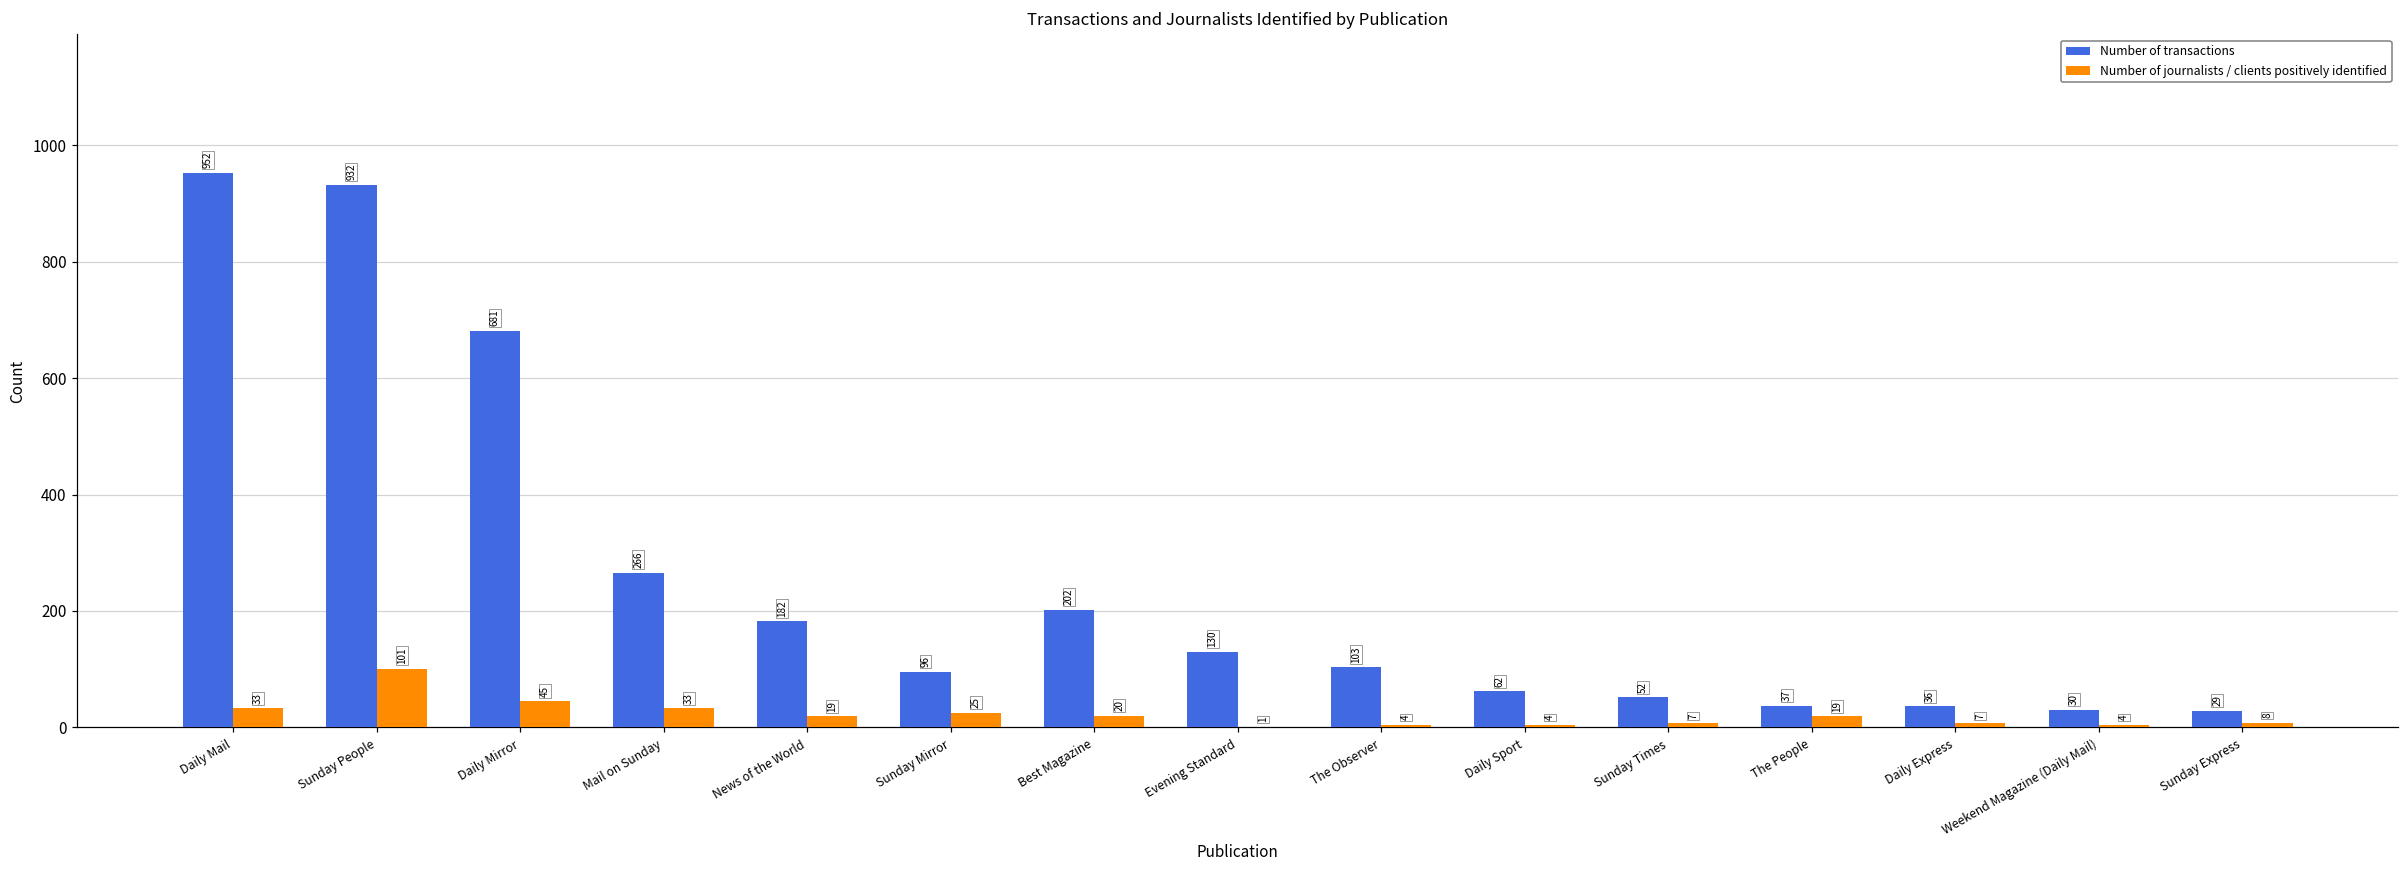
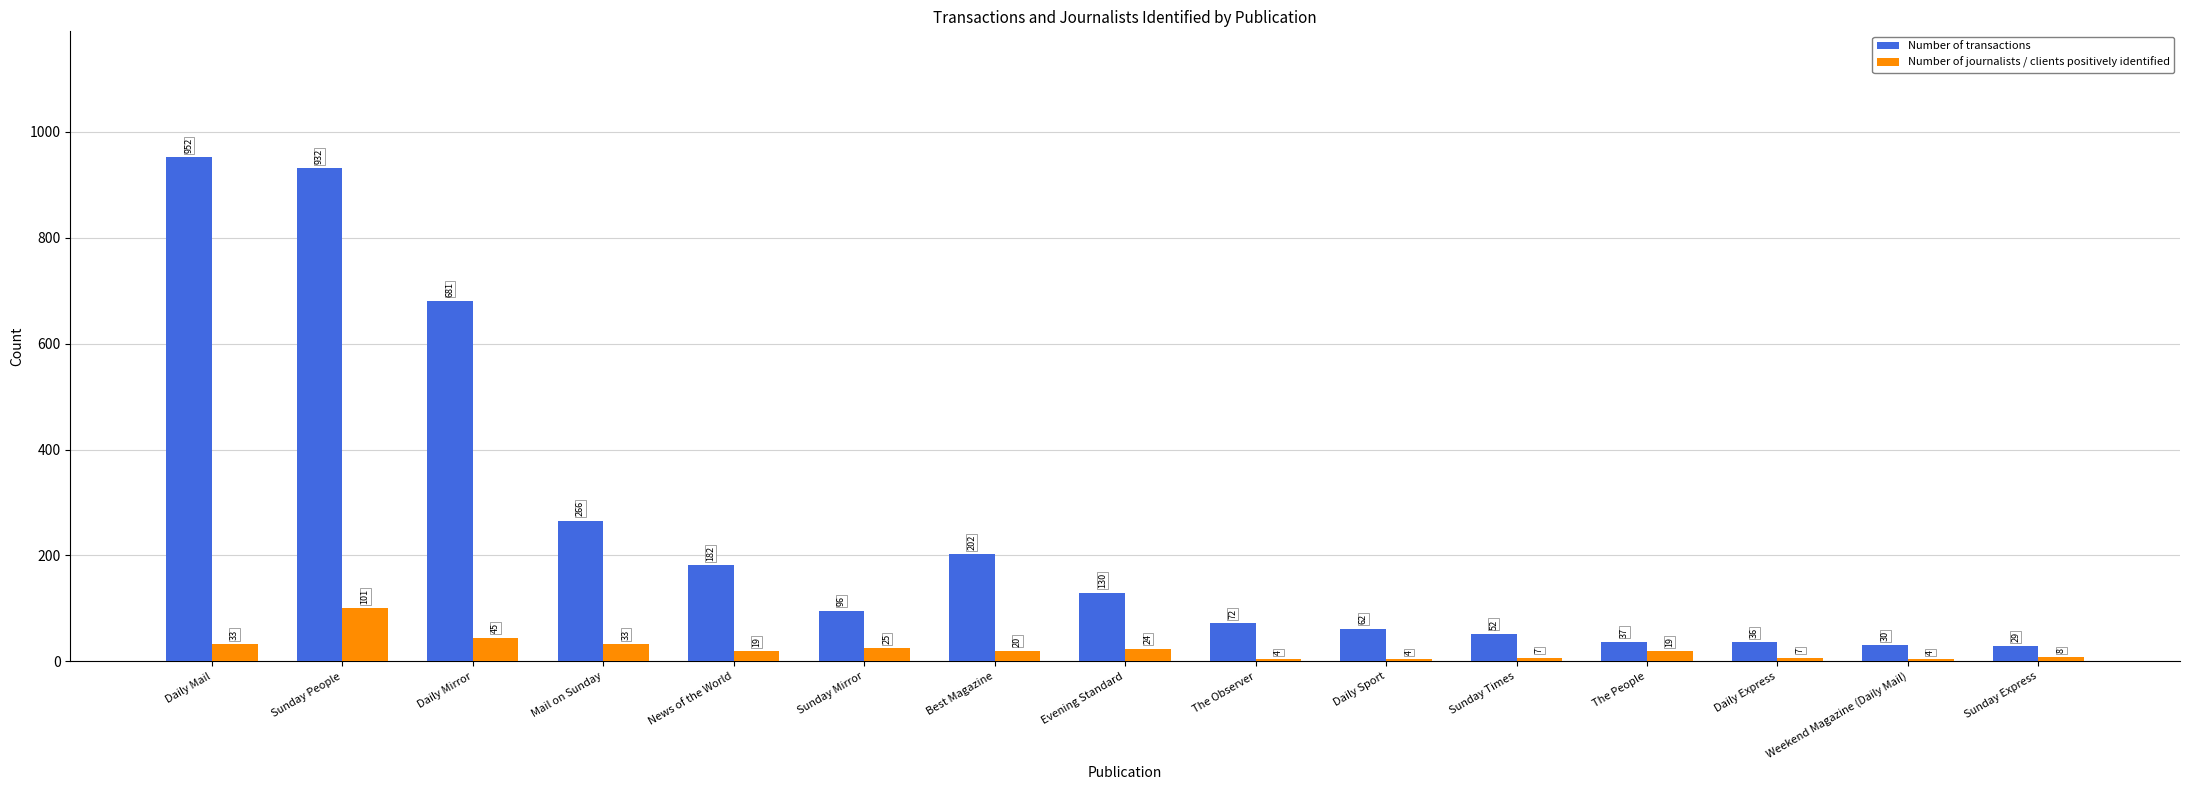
Number of journalists / clients positively identified, Evening Standard: 1 -> 24
Number of transactions, The Observer: 103 -> 72
